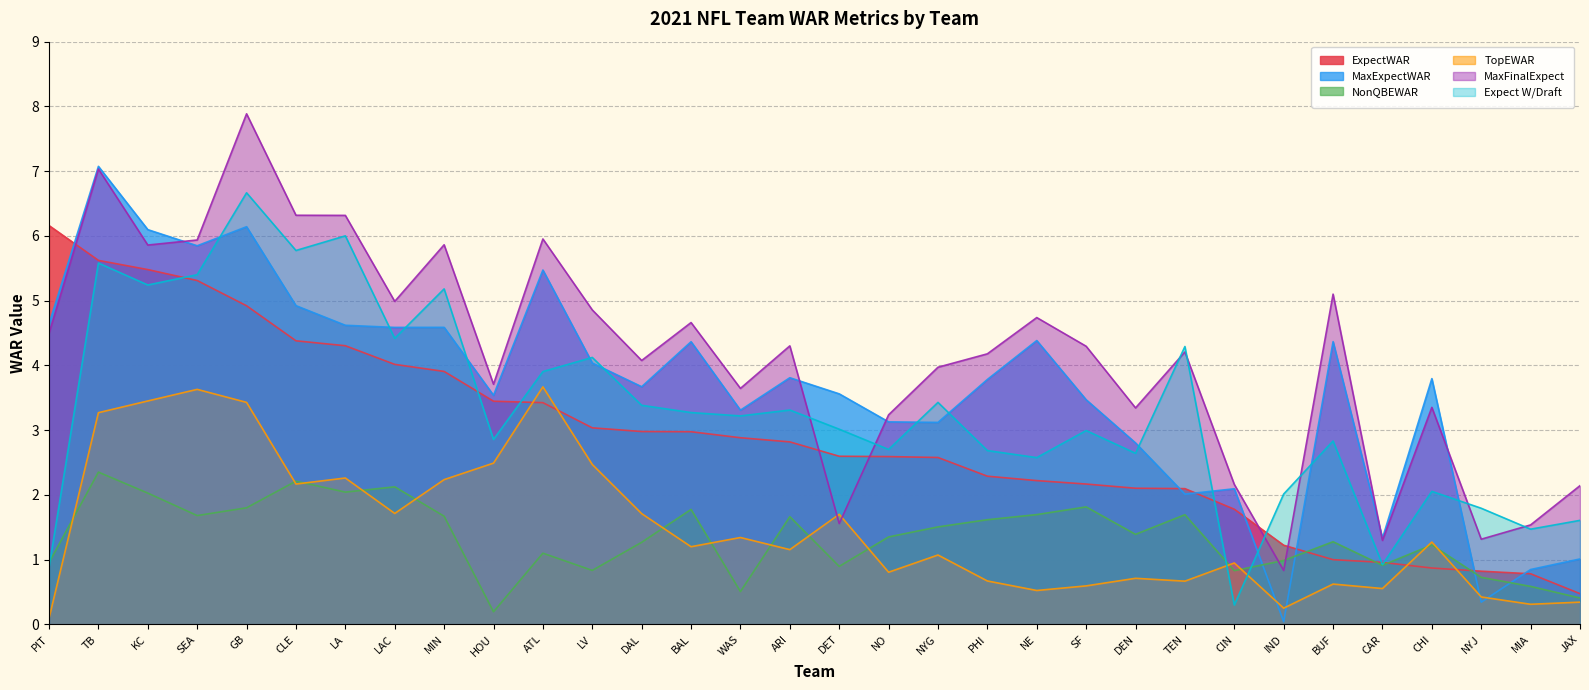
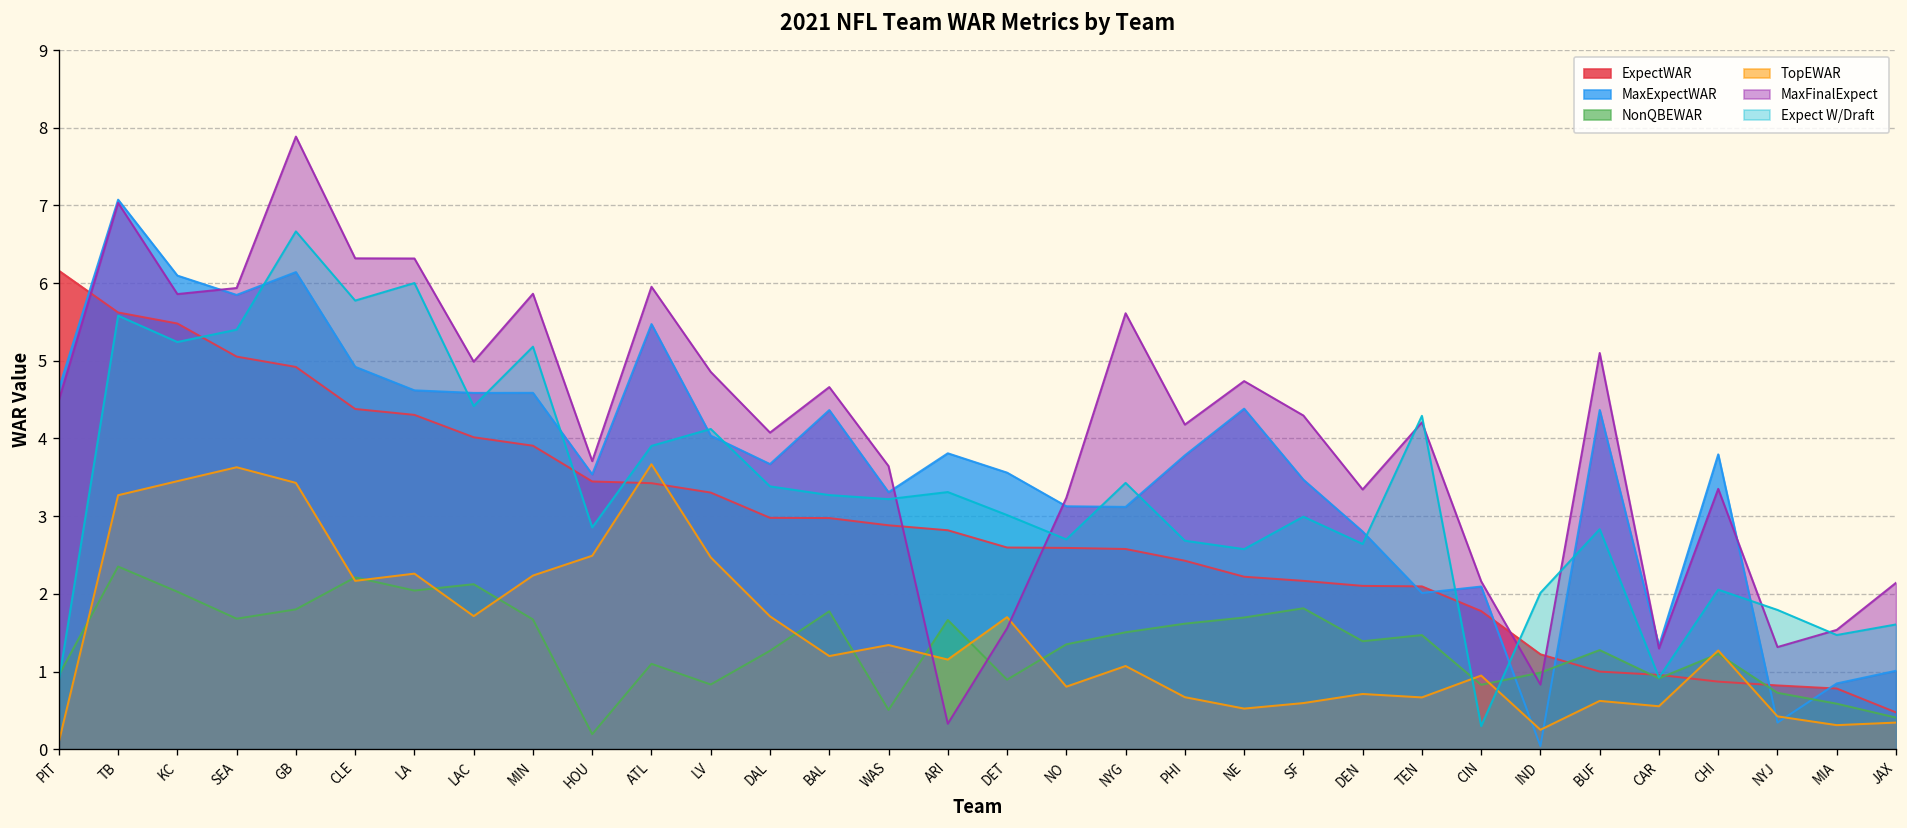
ExpectWAR, SEA: 5.3 -> 5.1
ExpectWAR, LV: 3.0 -> 3.3
MaxFinalExpect, ARI: 4.3 -> 0.3
MaxFinalExpect, NYG: 4.0 -> 5.6
ExpectWAR, PHI: 2.3 -> 2.4
NonQBEWAR, TEN: 1.7 -> 1.5
